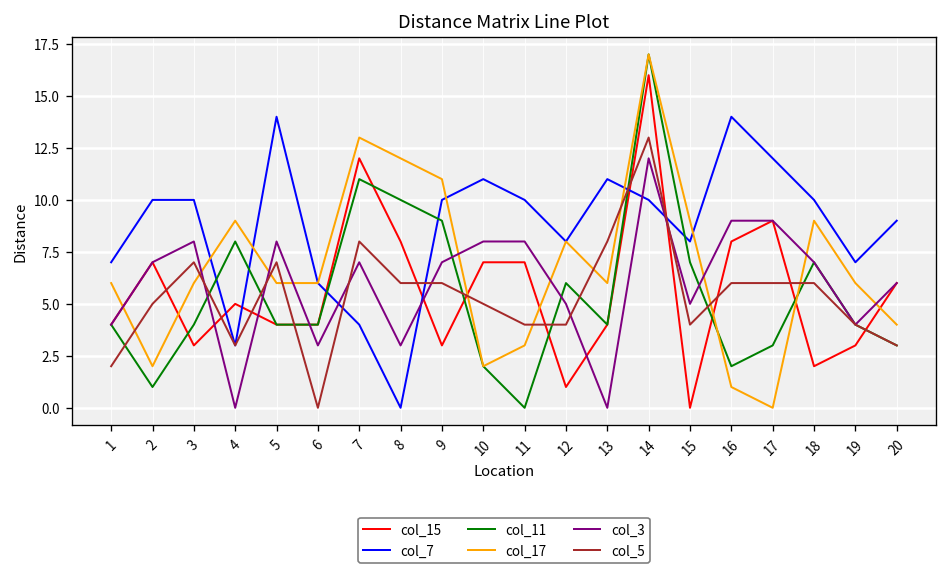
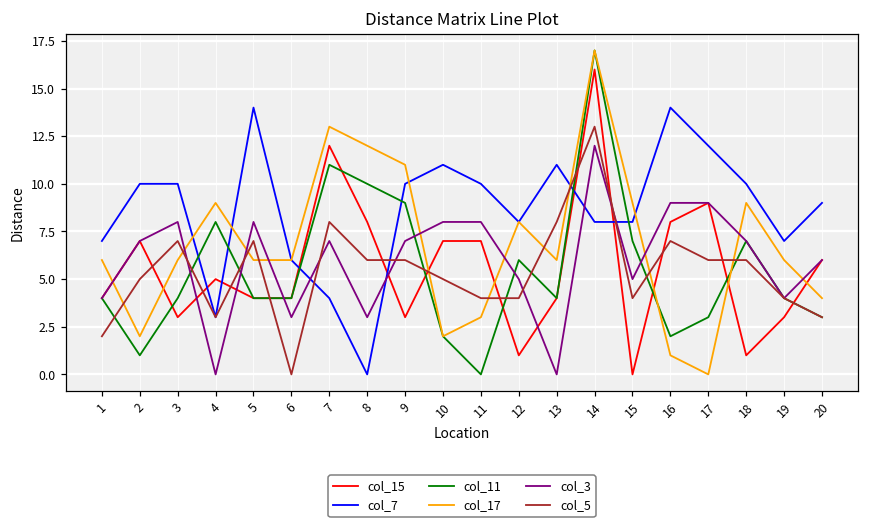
col_7, 14: 10 -> 8
col_5, 16: 6 -> 7
col_15, 18: 2 -> 1
